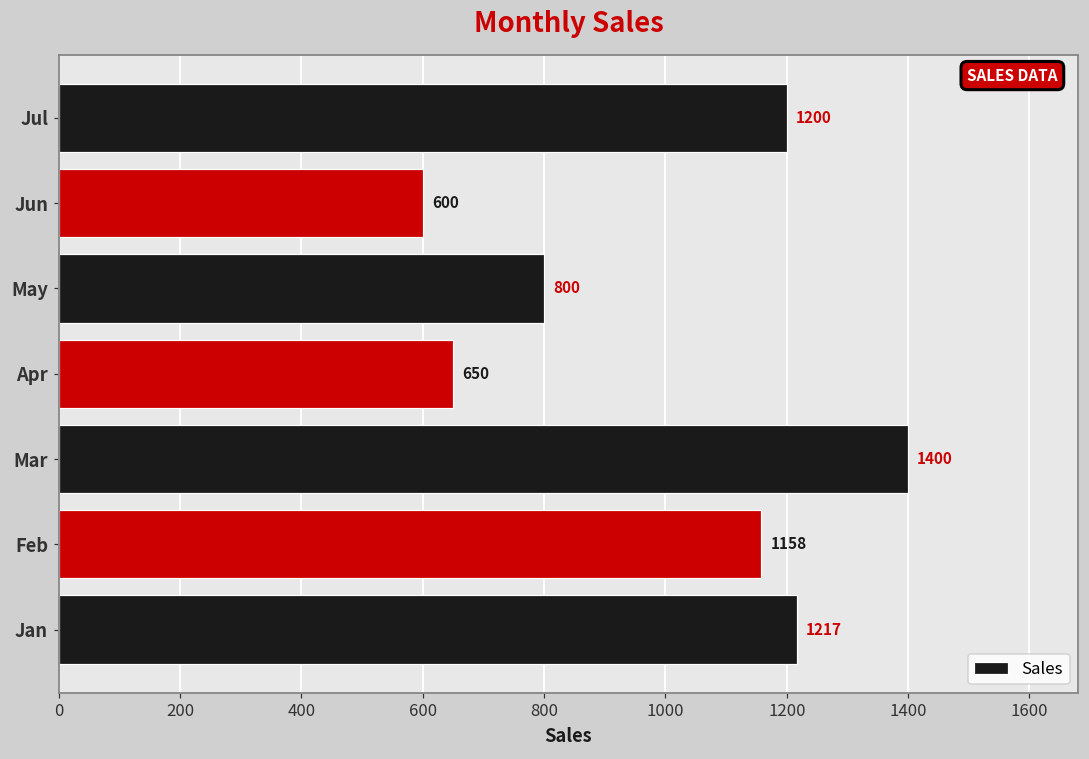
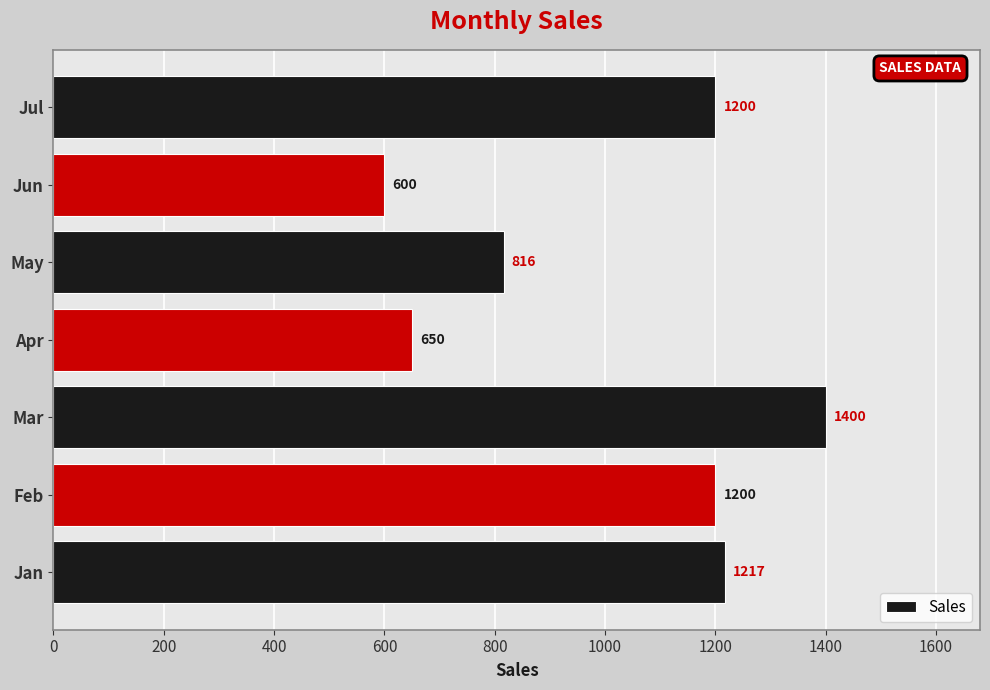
May: 800 -> 816
Feb: 1158 -> 1200
